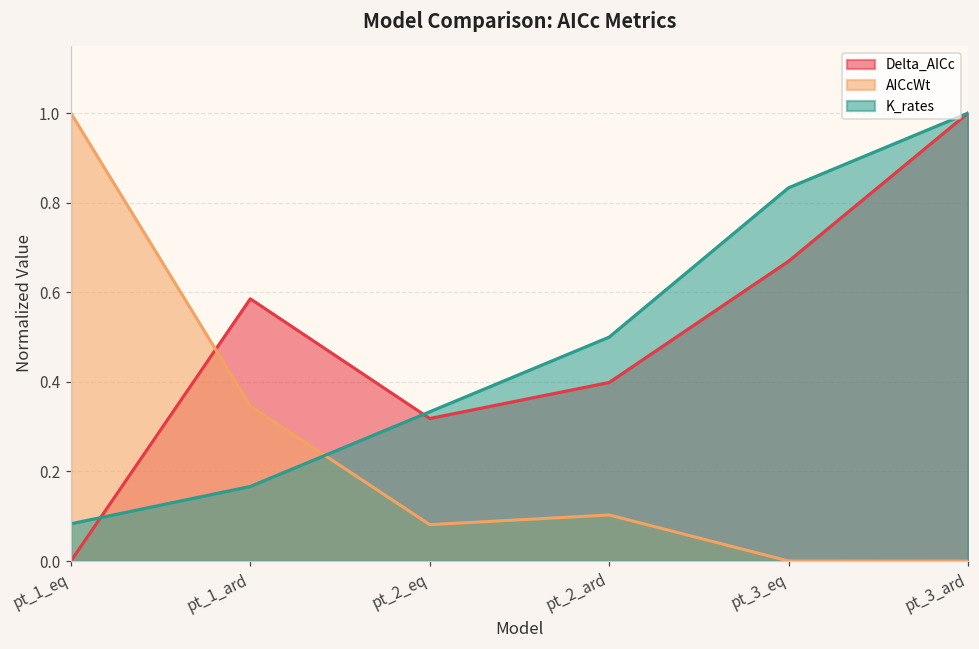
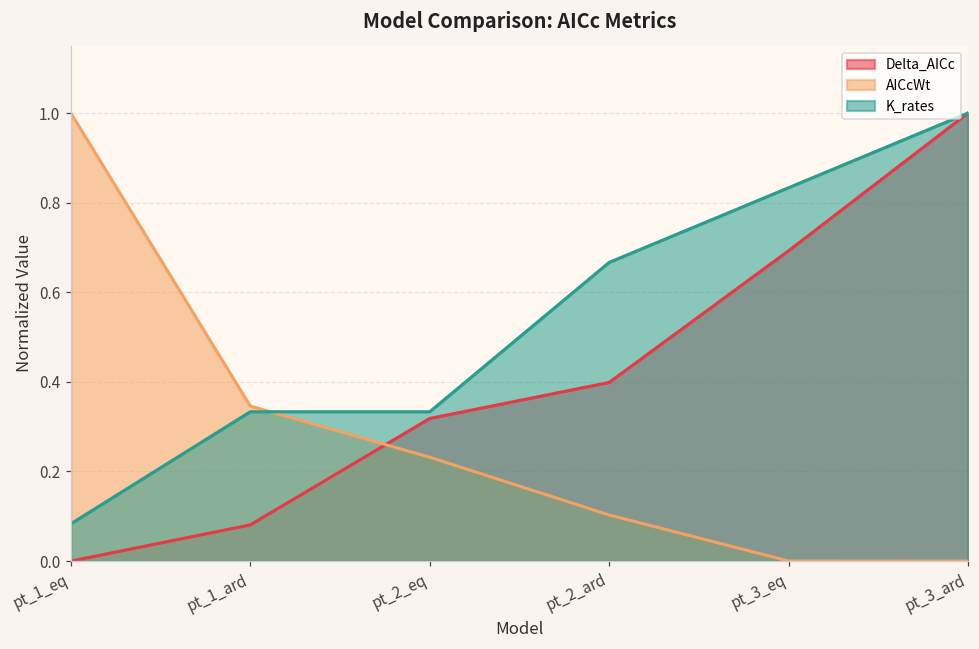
Delta_AICc, pt_1_ard: 0.59 -> 0.08
K_rates, pt_1_ard: 0.17 -> 0.33
AICcWt, pt_2_eq: 0.08 -> 0.23
K_rates, pt_2_ard: 0.50 -> 0.67
Delta_AICc, pt_3_eq: 0.67 -> 0.69
